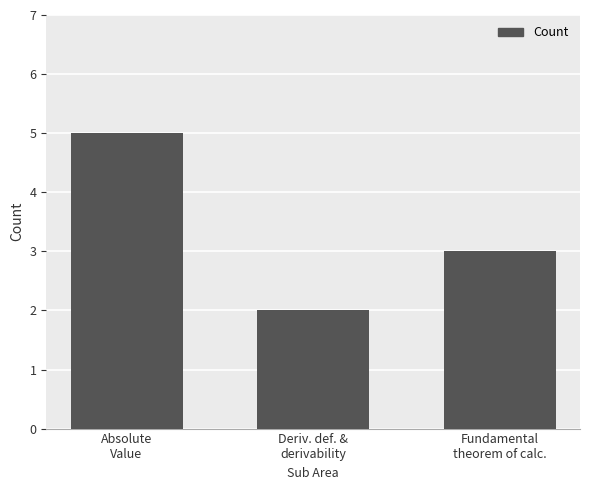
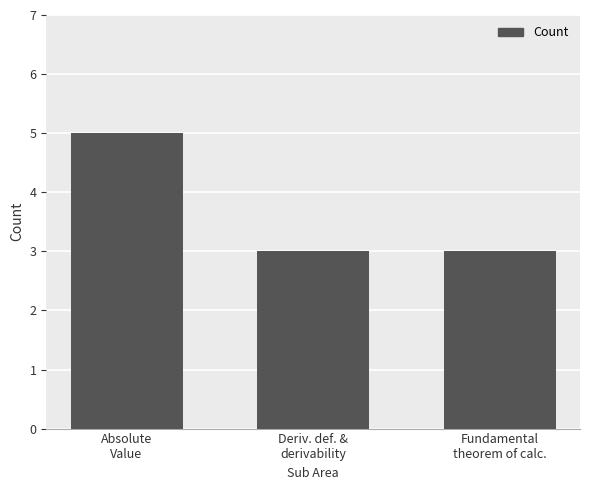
Deriv. def. & derivability: 2 -> 3
